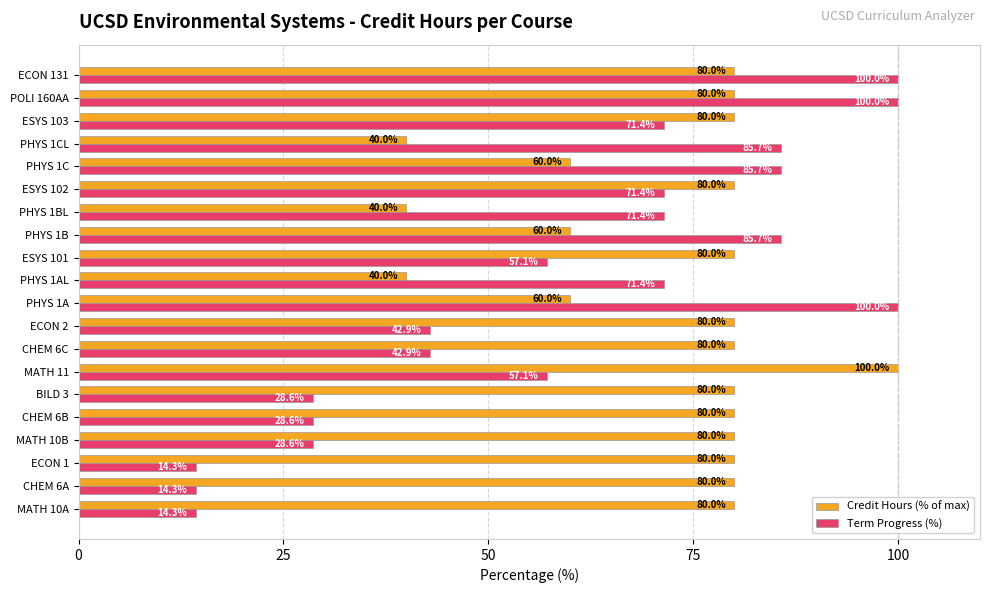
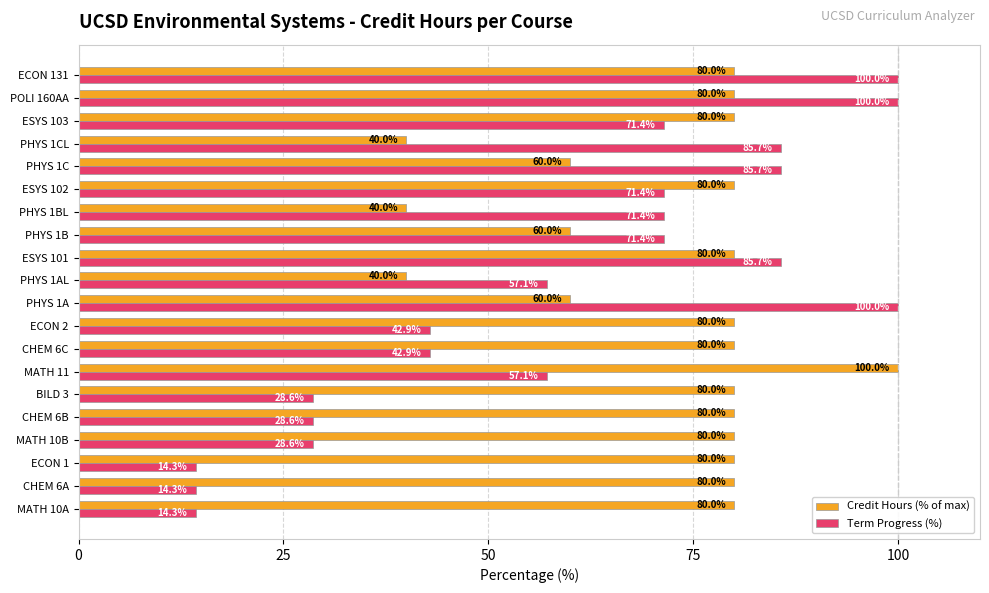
Term Progress (%), PHYS 1B: 85.7% -> 71.4%
Term Progress (%), ESYS 101: 57.1% -> 85.7%
Term Progress (%), PHYS 1AL: 71.4% -> 57.1%
